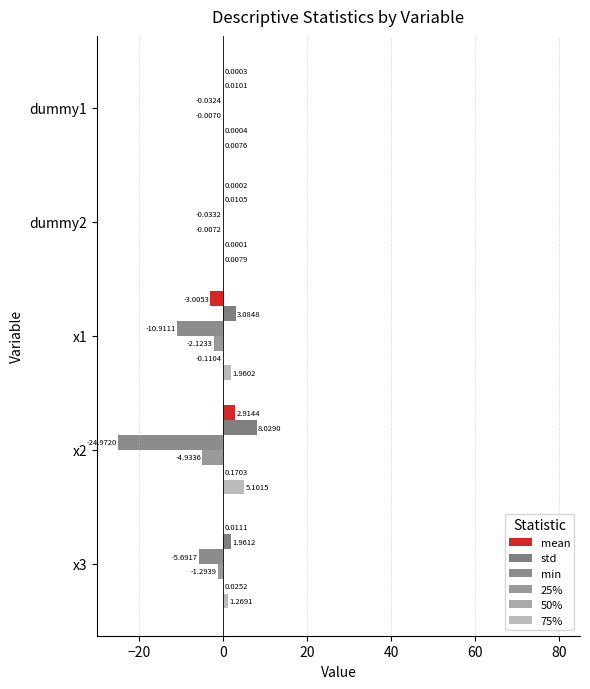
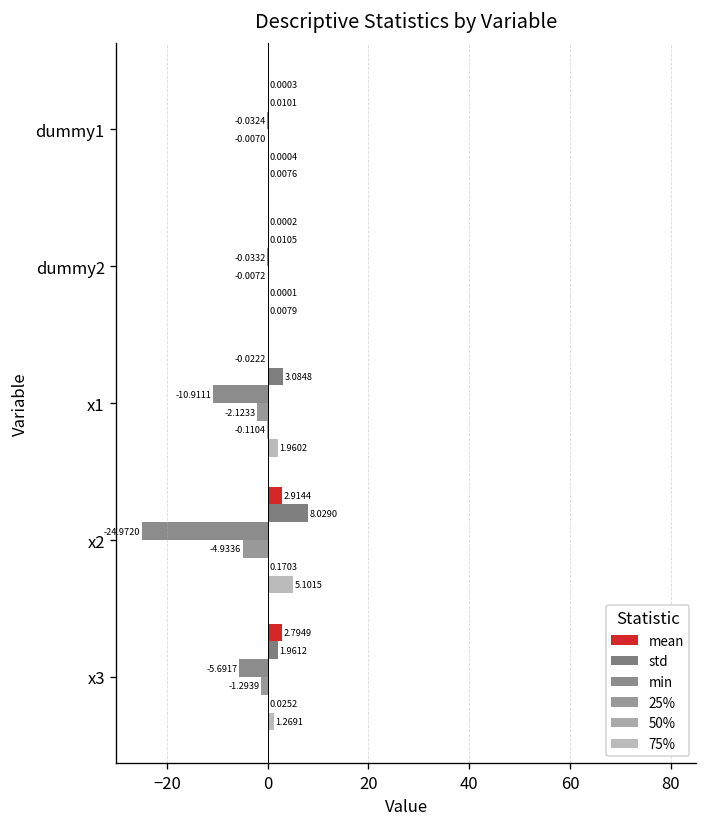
mean, x1: -3.0053 -> -0.0222
mean, x3: 0.0111 -> 2.7949
